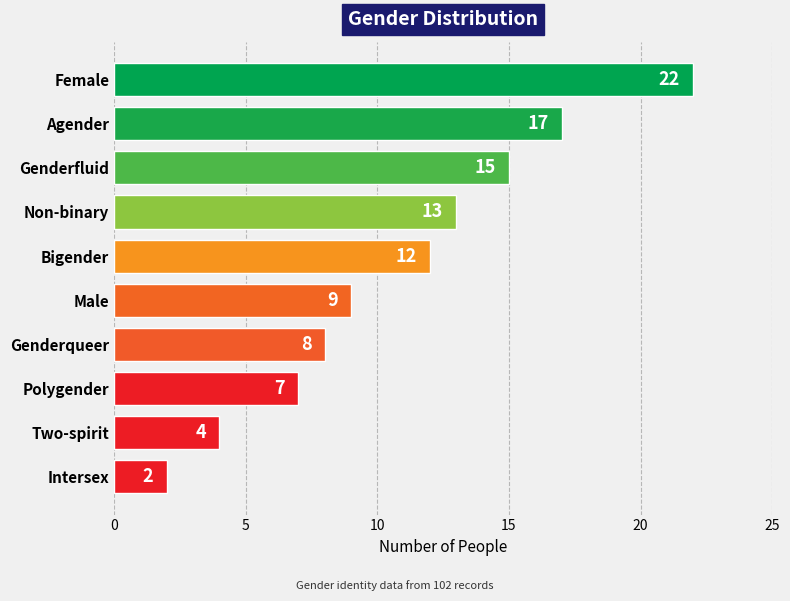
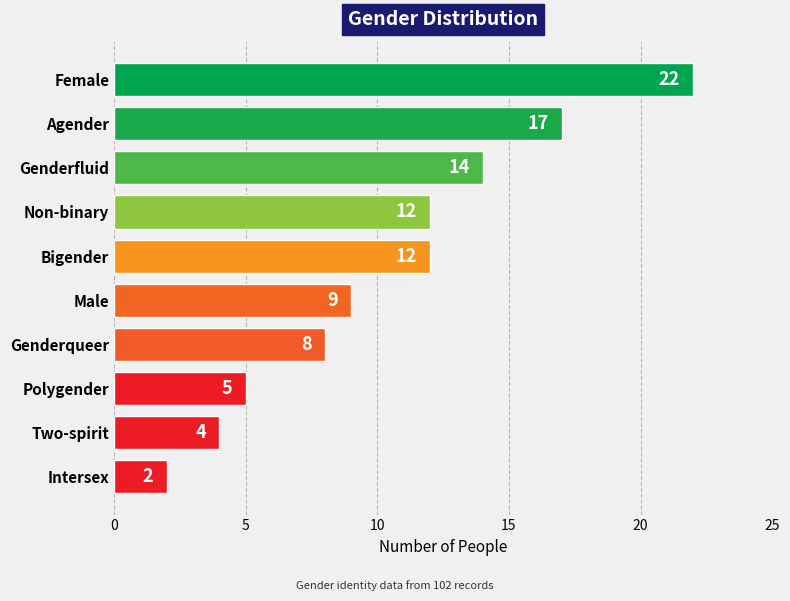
Genderfluid: 15 -> 14
Non-binary: 13 -> 12
Polygender: 7 -> 5
